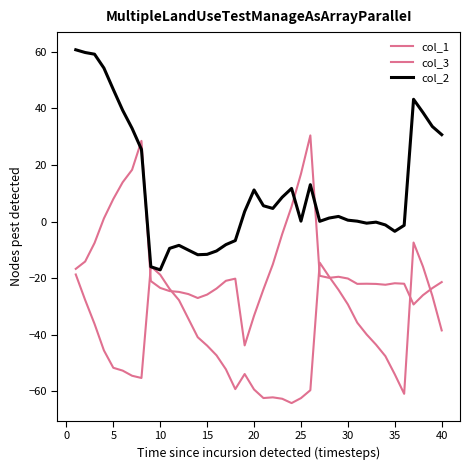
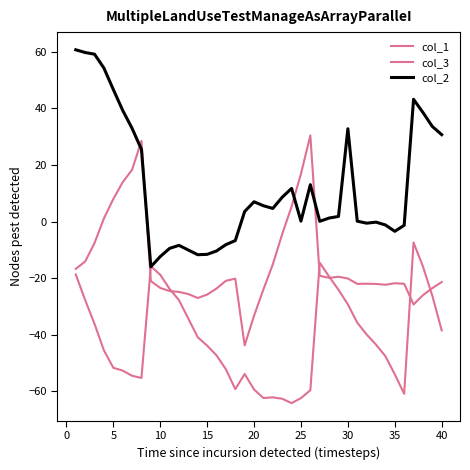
col_2, 10: -17 -> -12
col_2, 20: 11 -> 7
col_2, 30: 0 -> 33
